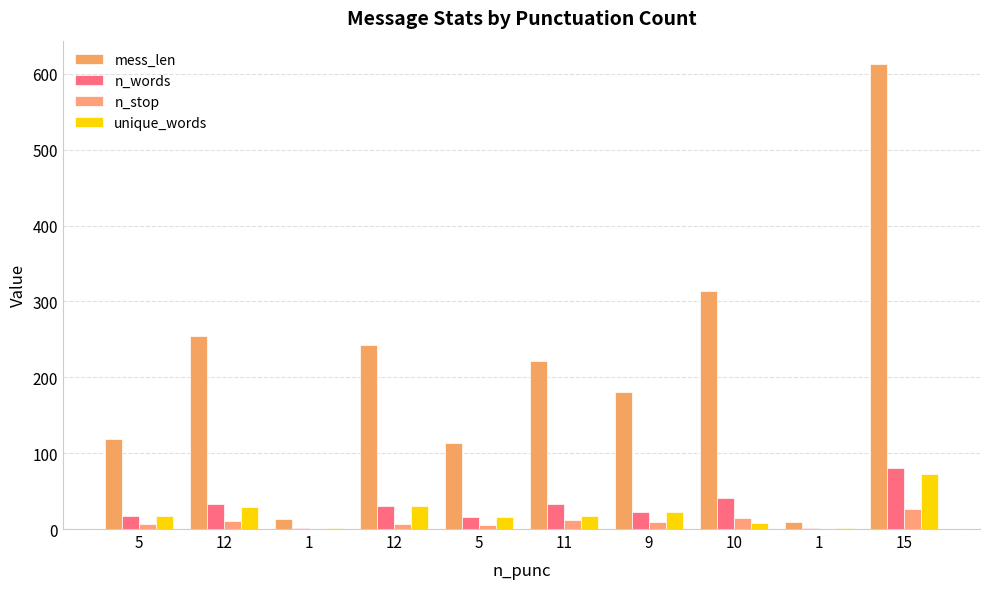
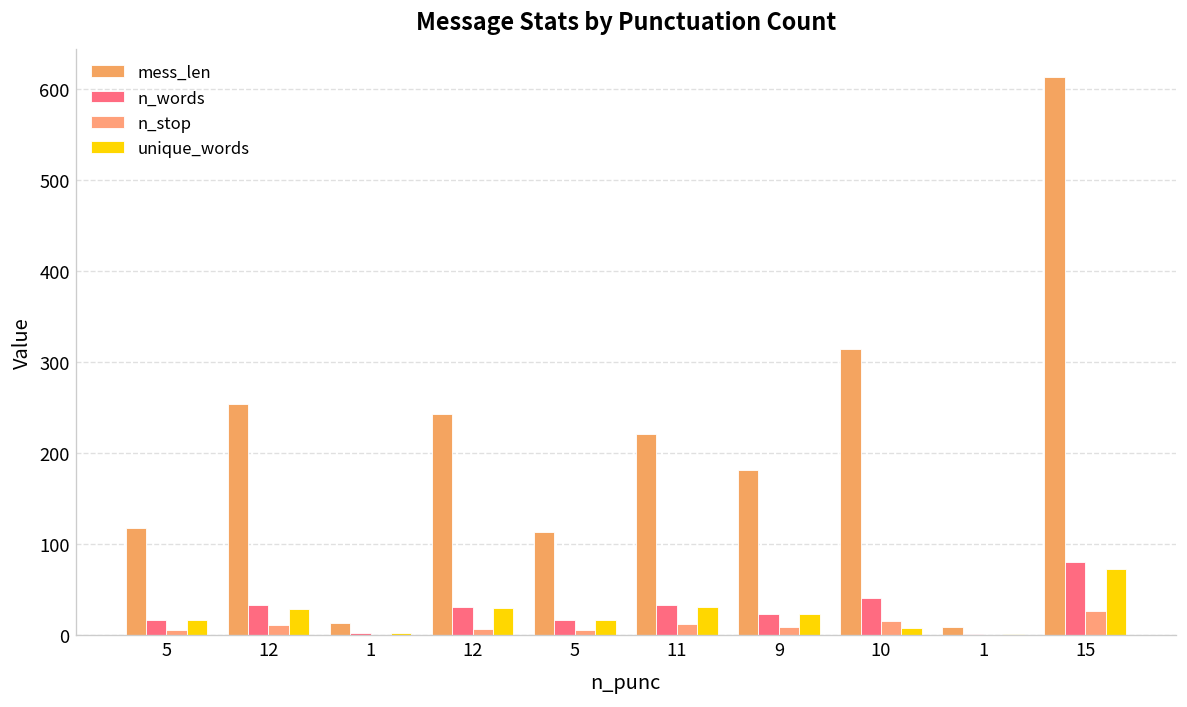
unique_words, 11: 20 -> 30
